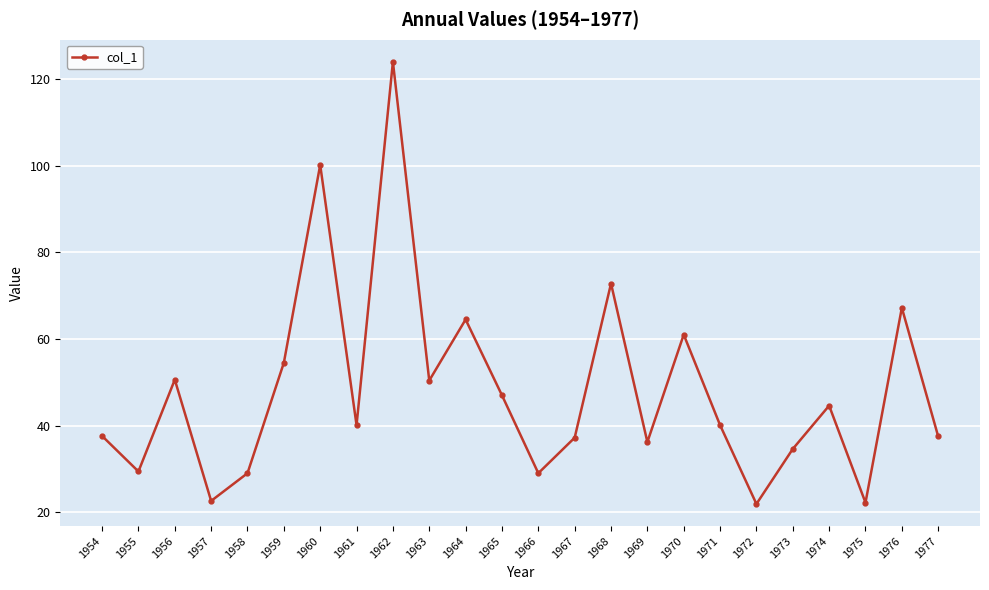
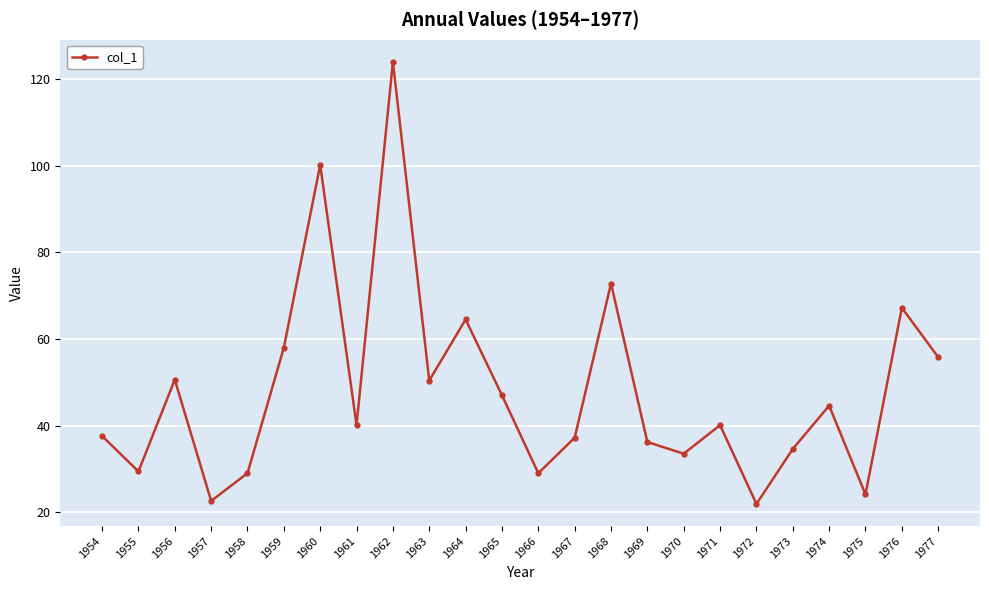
1959: 55 -> 58
1970: 61 -> 34
1975: 22 -> 24
1977: 38 -> 56
